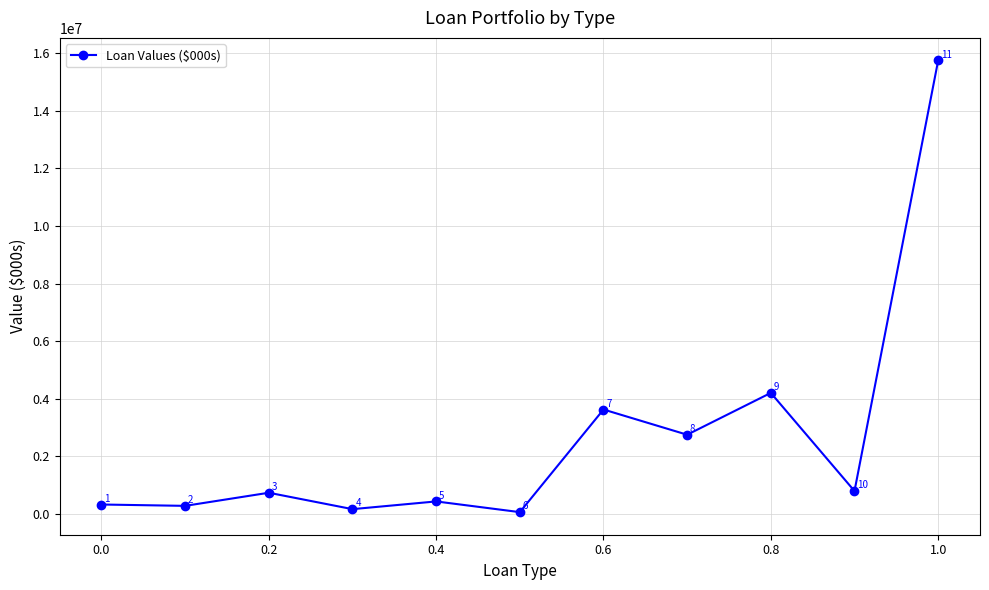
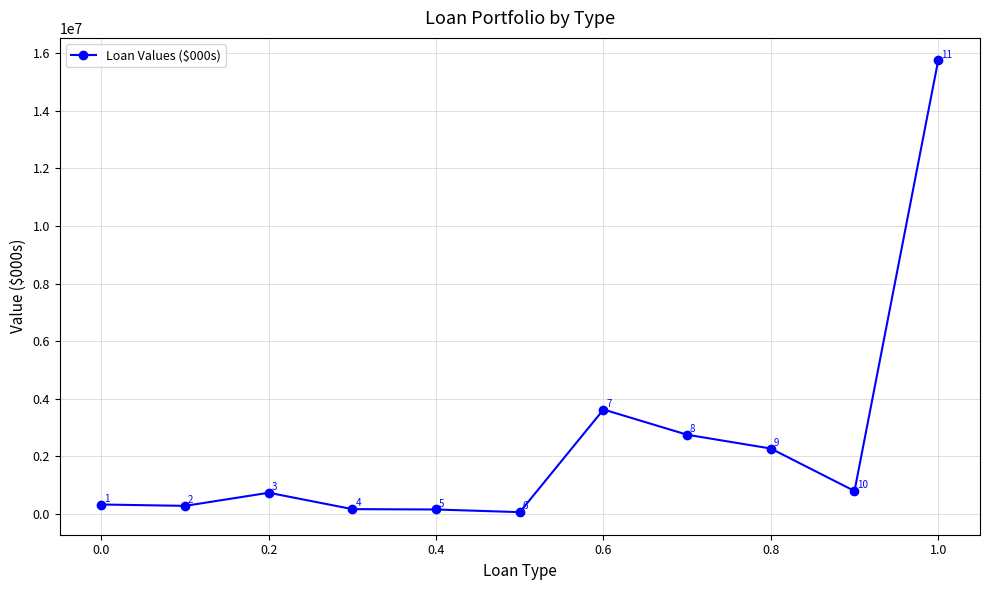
0.4: 400000 -> 200000
0.8: 4200000 -> 2300000
